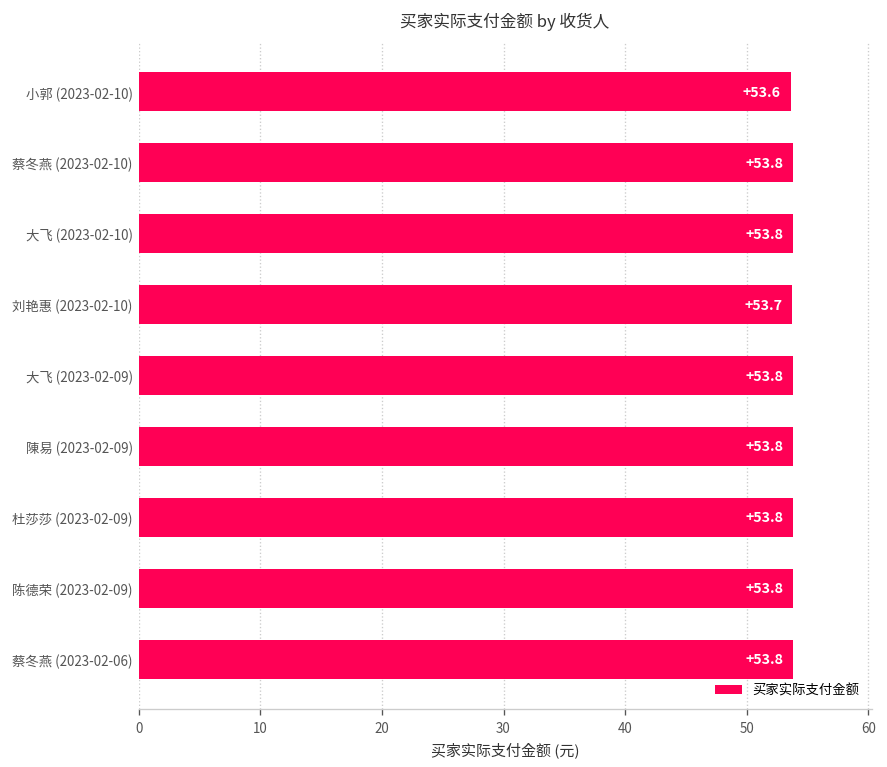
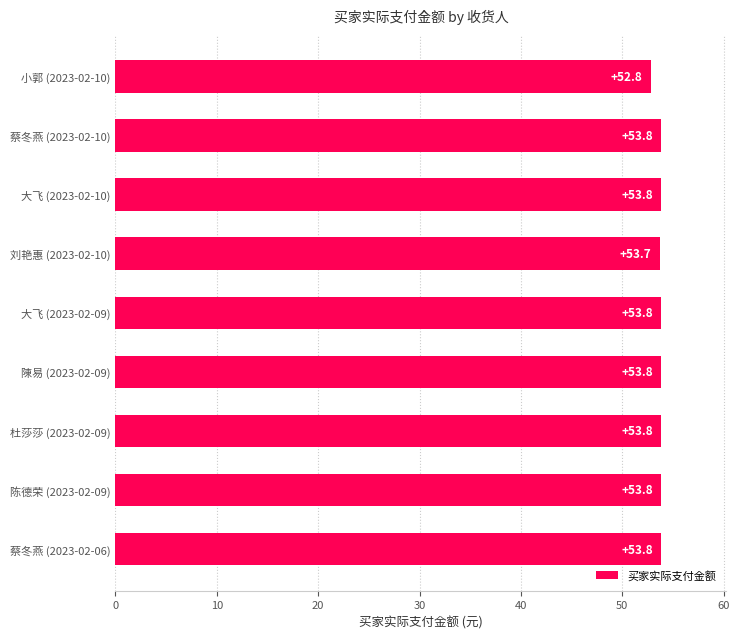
小郭 (2023-02-10): +53.6 -> +52.8
